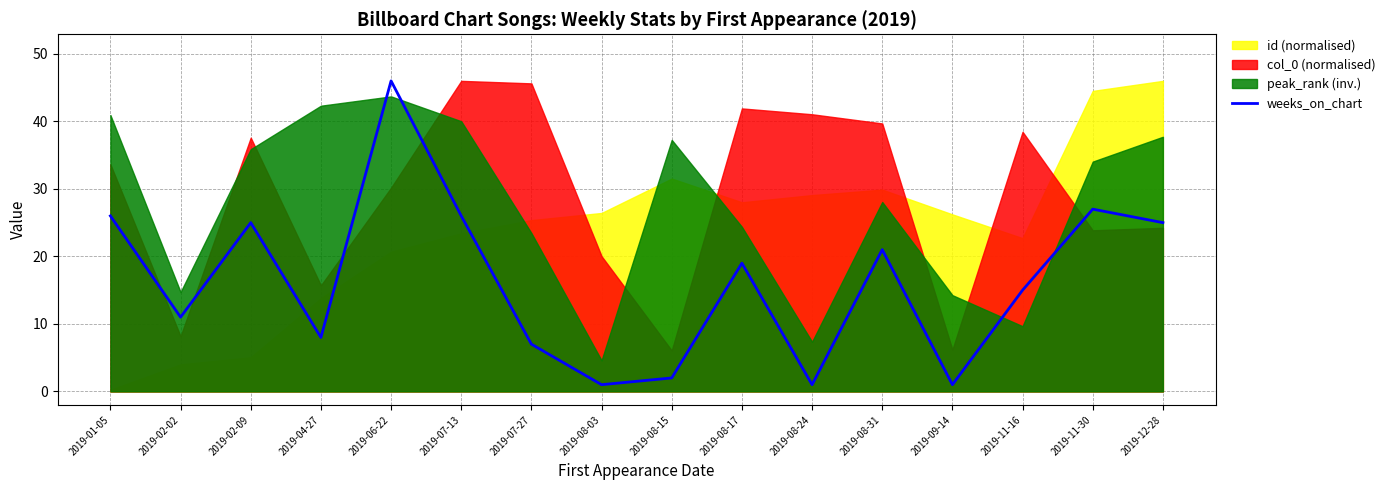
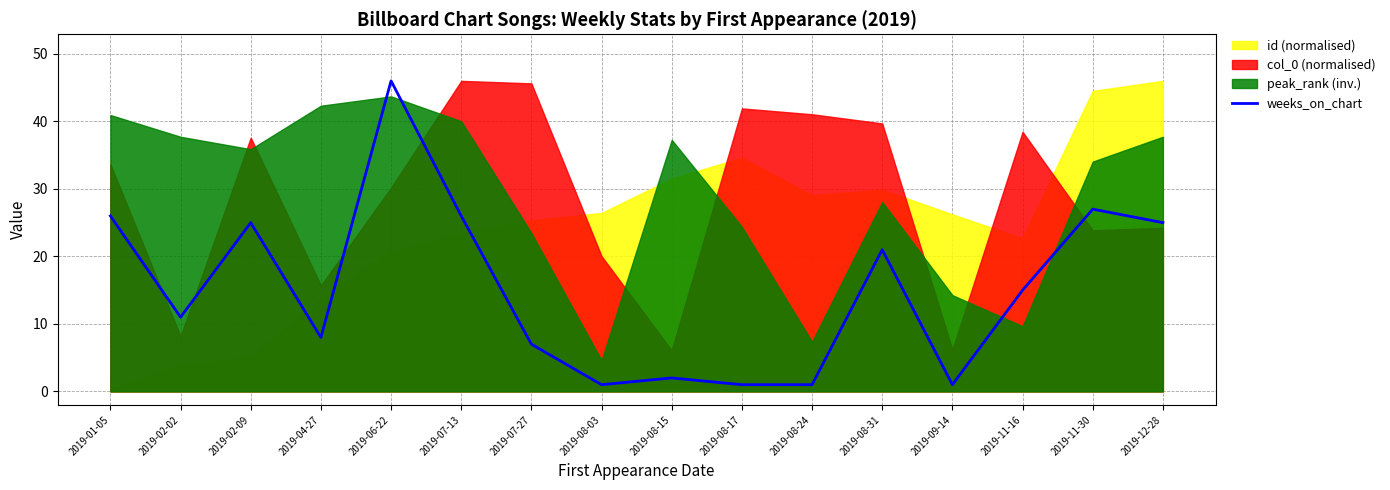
peak_rank (inv.), 2019-02-02: 15 -> 38
weeks_on_chart, 2019-08-17: 19 -> 1
id (normalised), 2019-08-17: 28 -> 35
